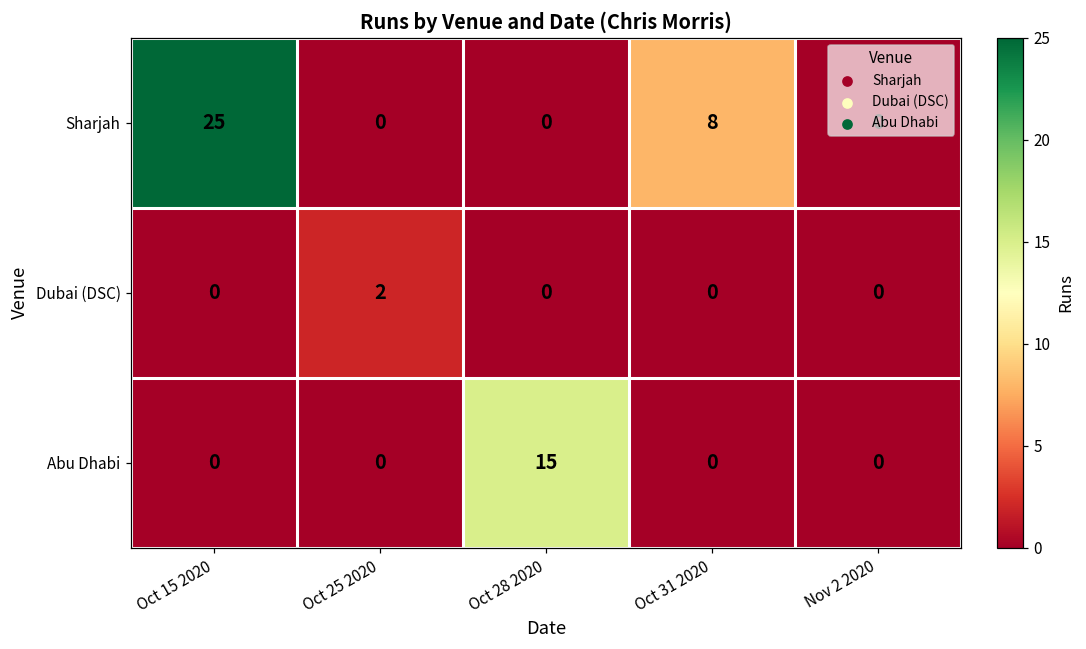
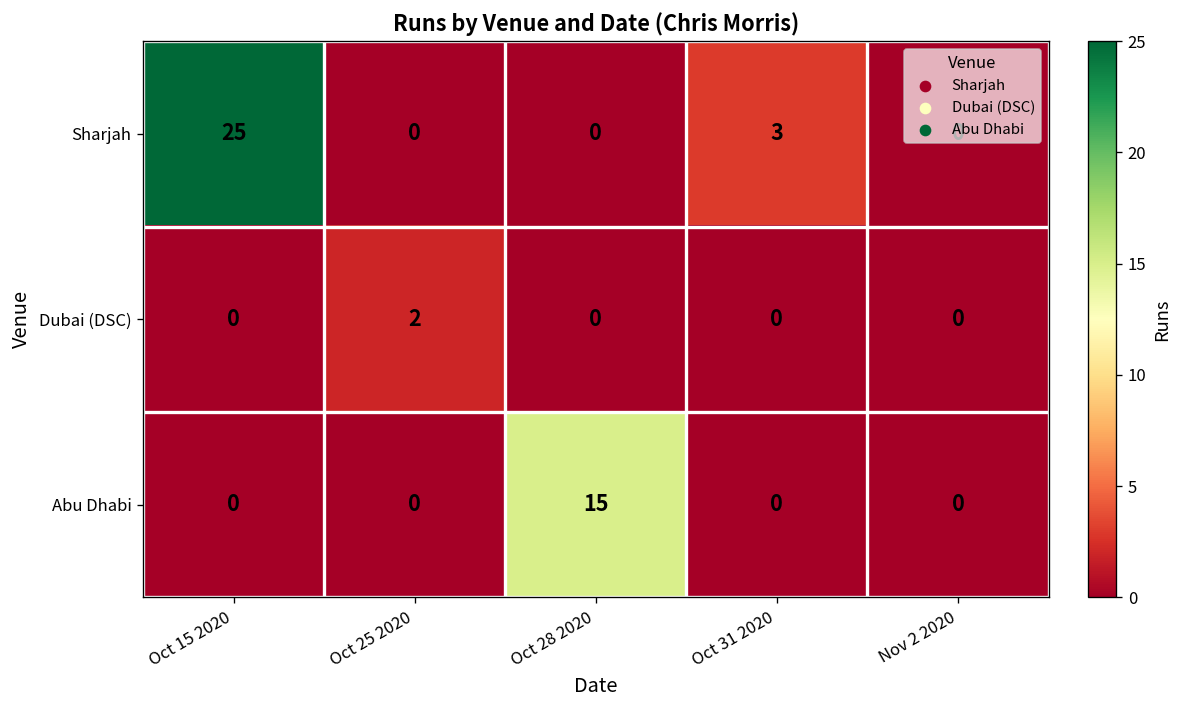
Sharjah, Oct 31 2020: 8 -> 3
